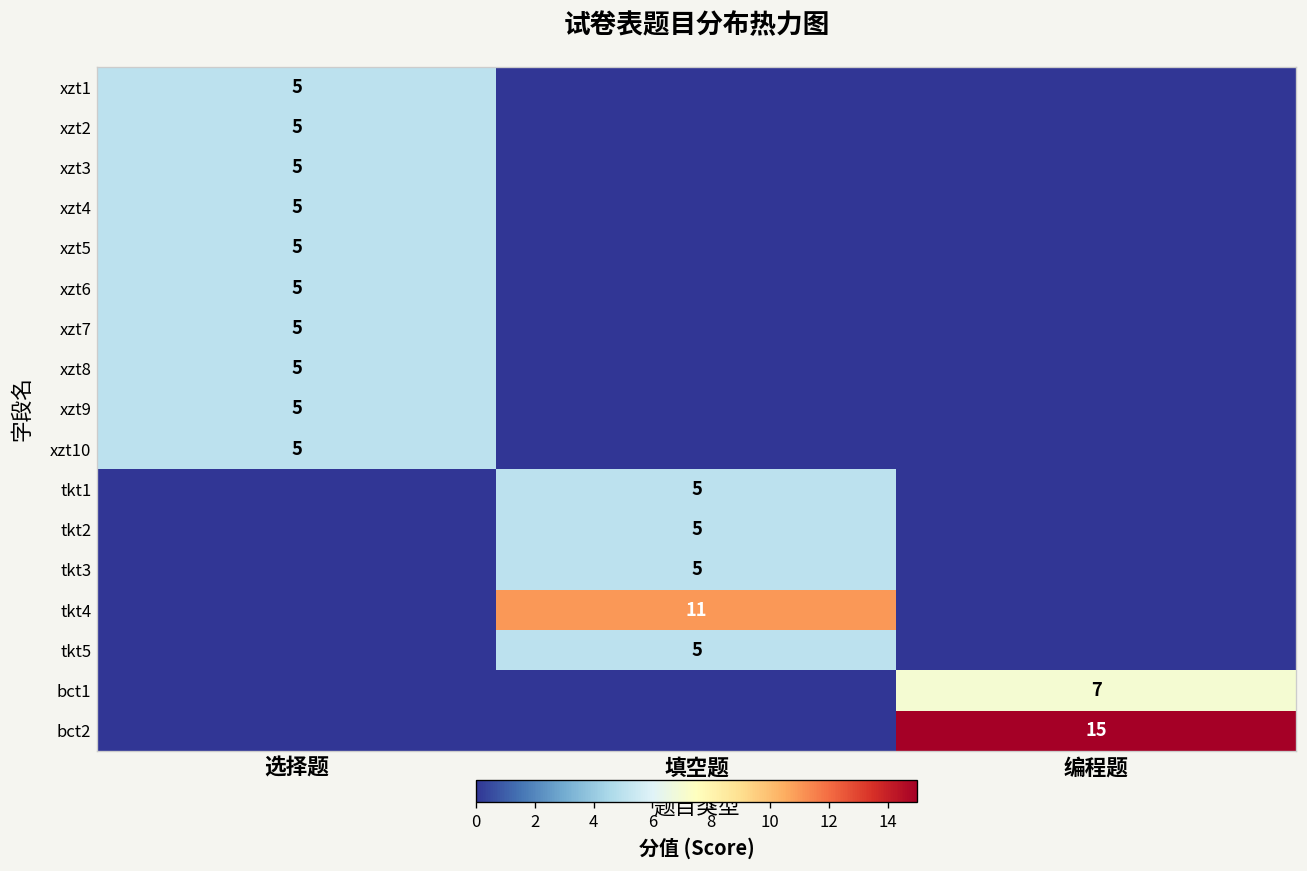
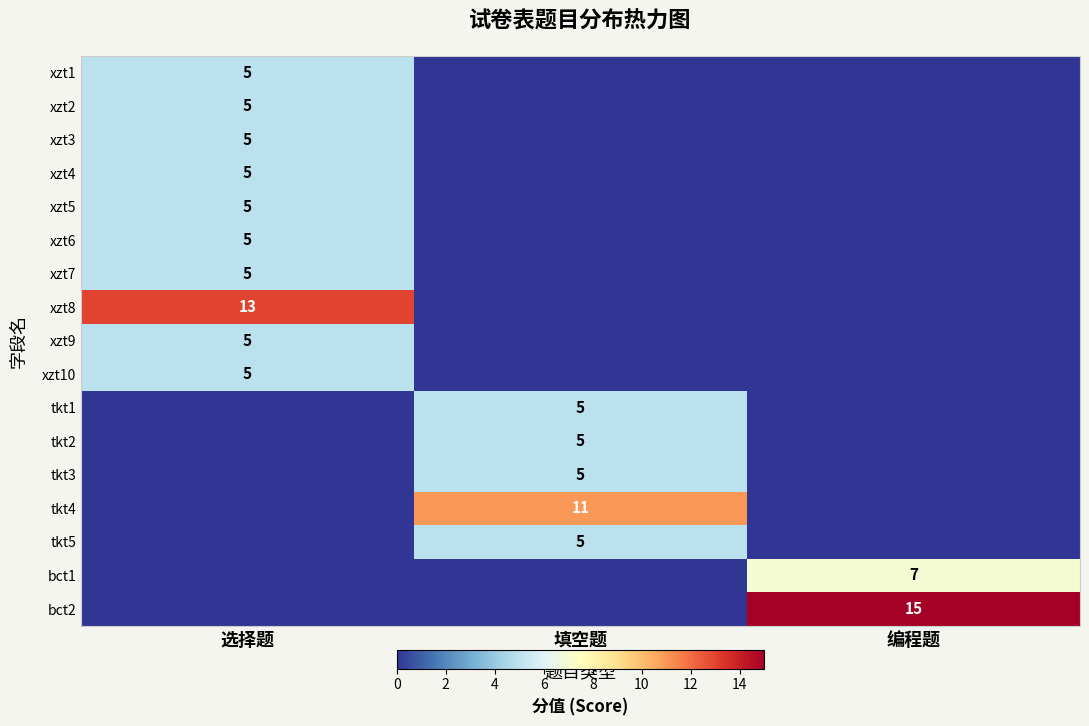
xzt8, 选择题: 5 -> 13
